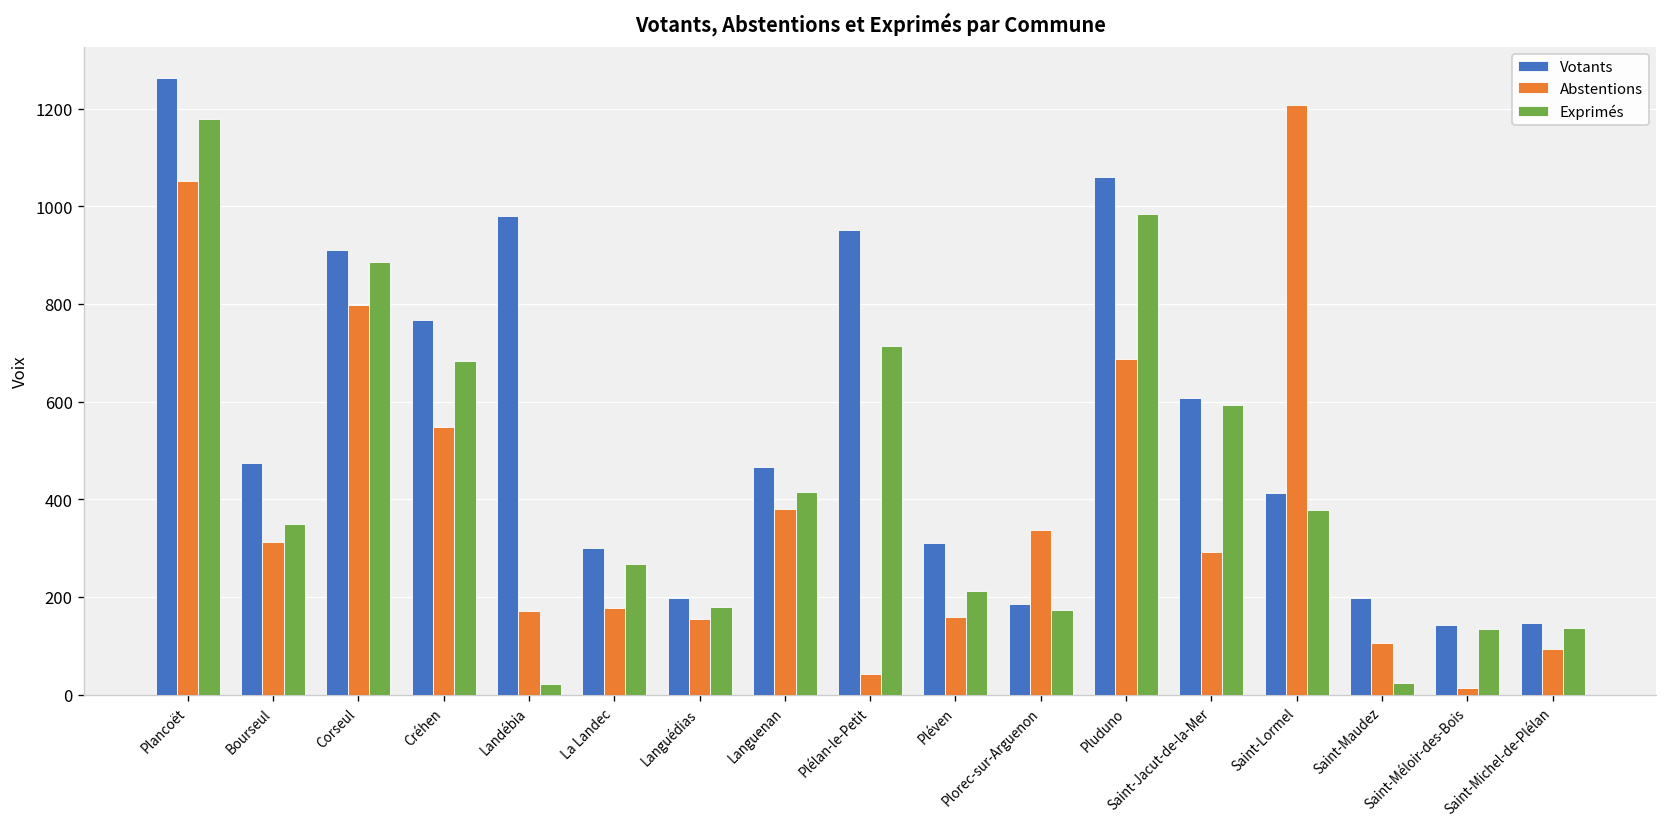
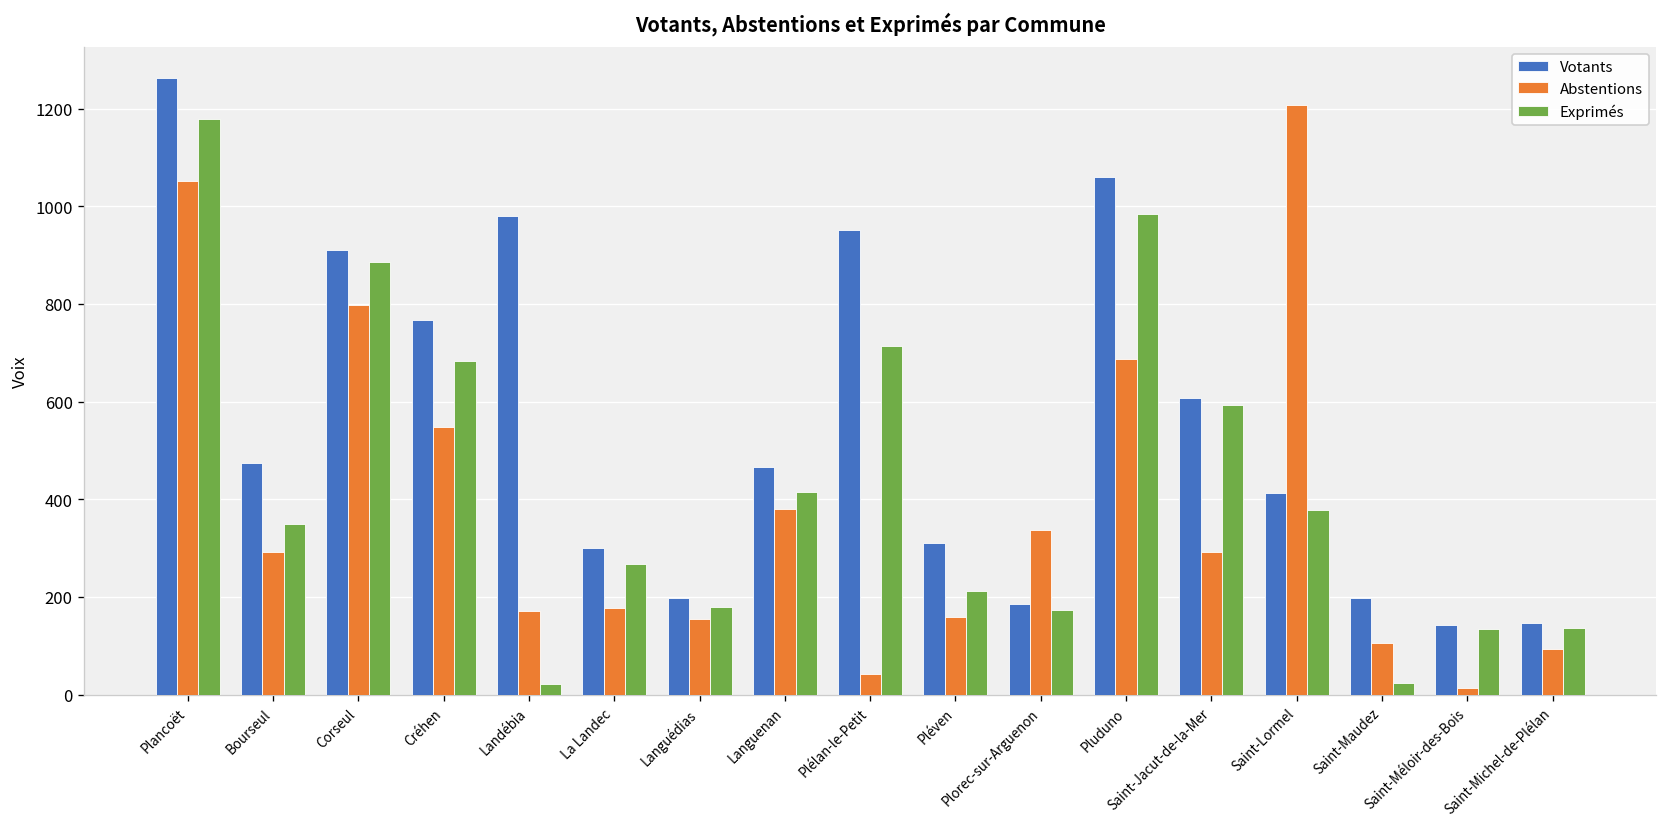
Abstentions, Bourseul: 310 -> 290
